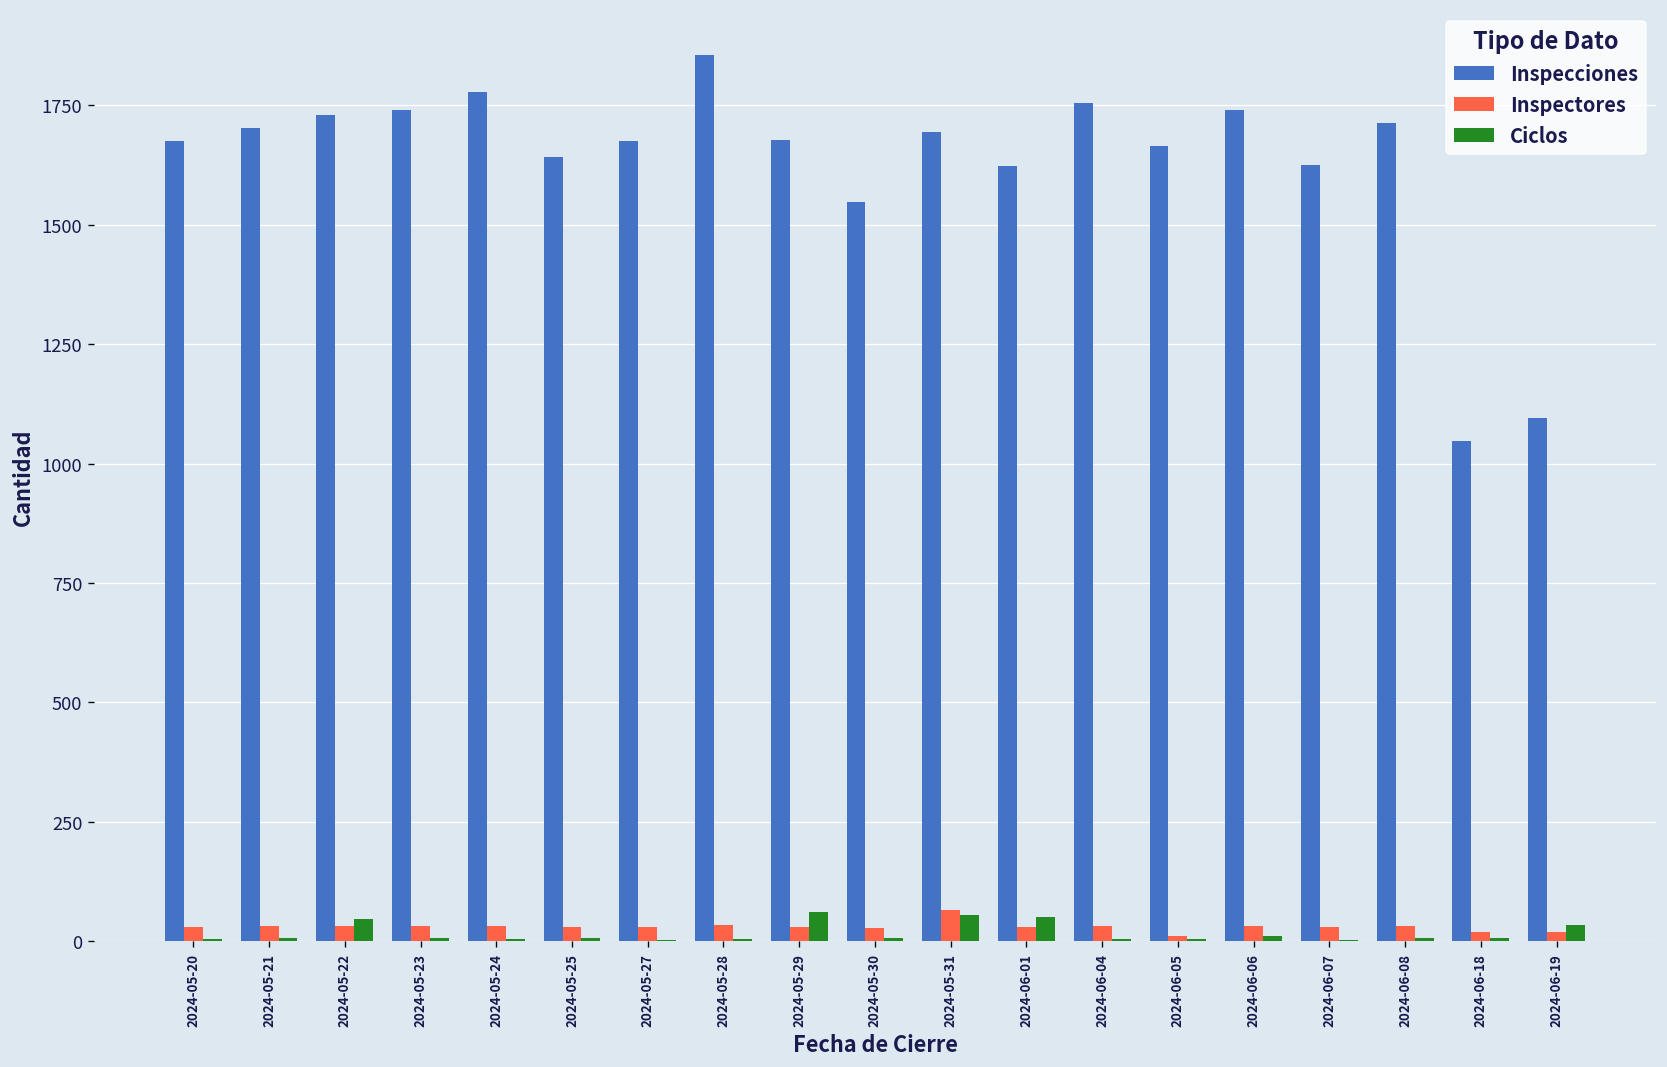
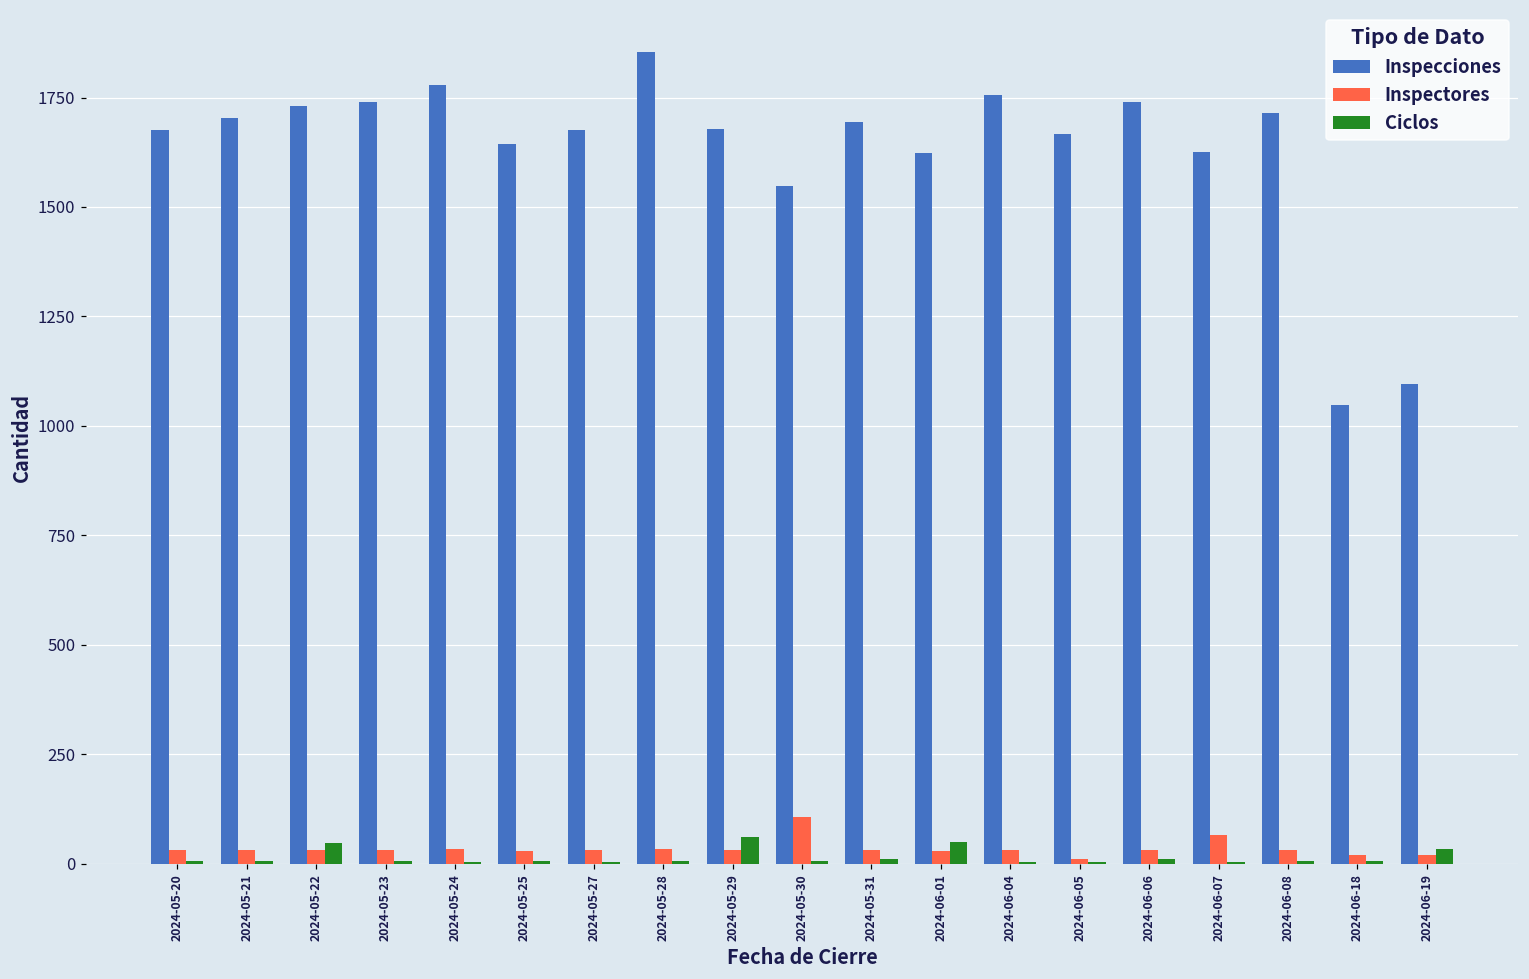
Inspectores, 2024-05-30: 30 -> 110
Inspectores, 2024-05-31: 60 -> 30
Ciclos, 2024-05-31: 50 -> 10
Inspectores, 2024-06-07: 30 -> 60
